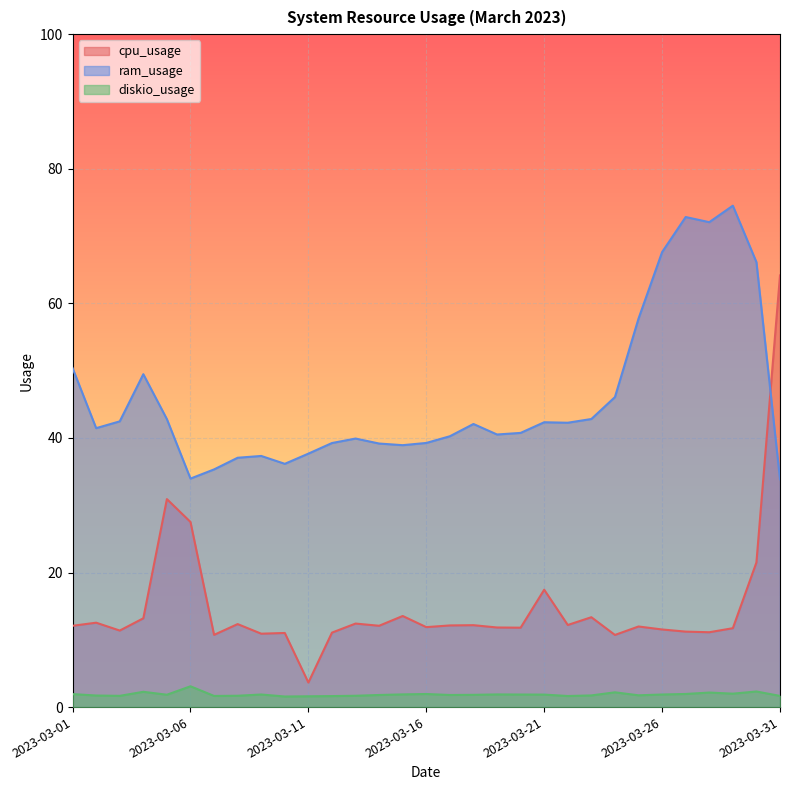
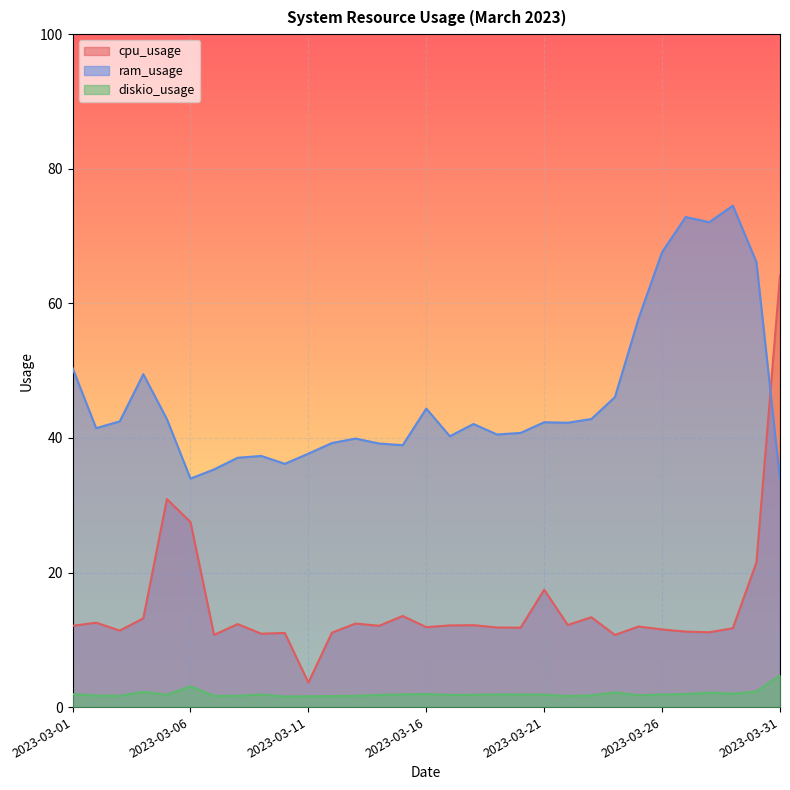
ram_usage, 2023-03-16: 39 -> 44
diskio_usage, 2023-03-31: 2 -> 5
